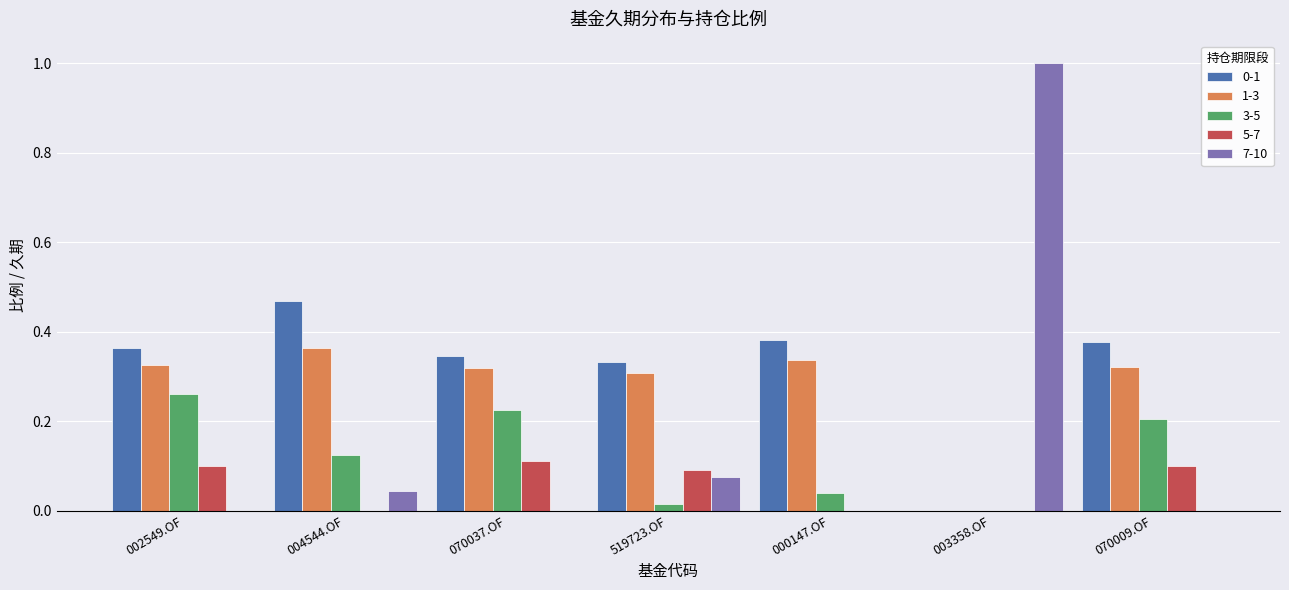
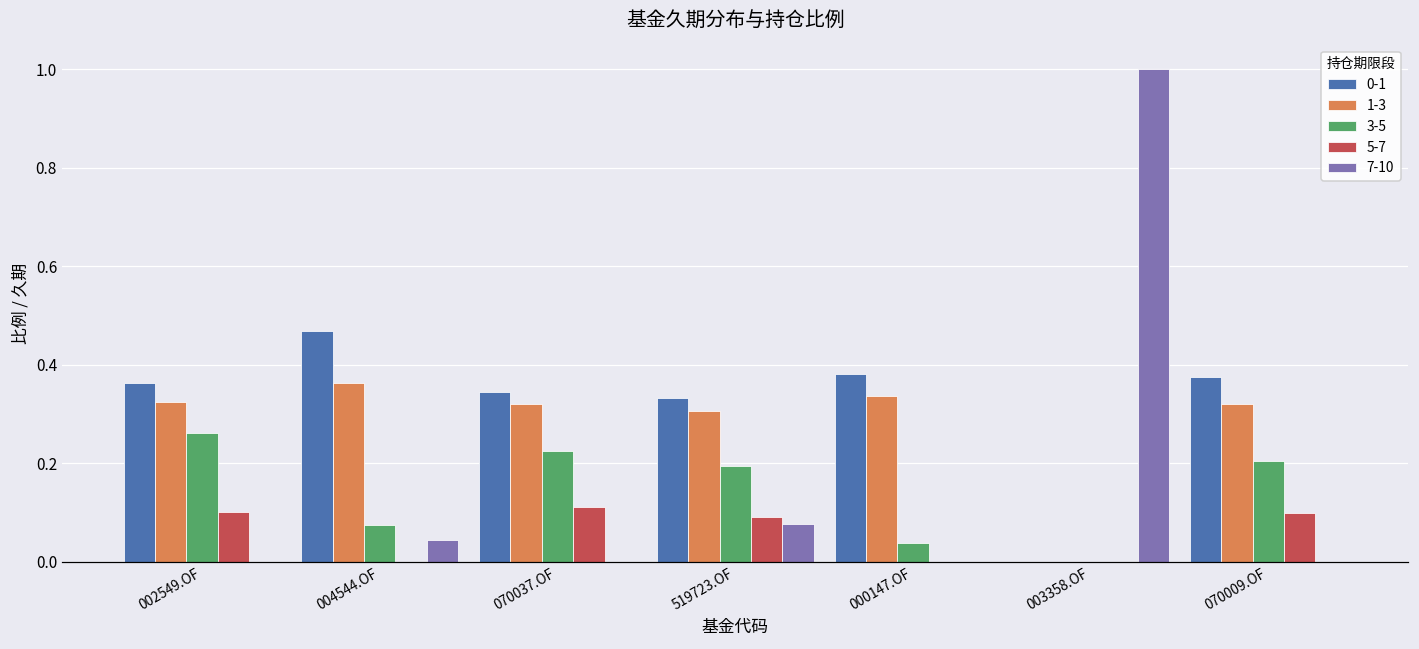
3-5, 004544.OF: 0.12 -> 0.07
3-5, 519723.OF: 0.02 -> 0.19
